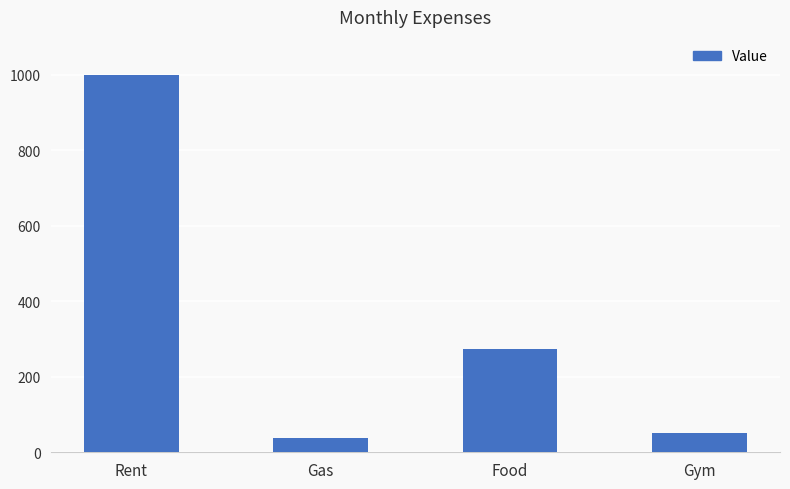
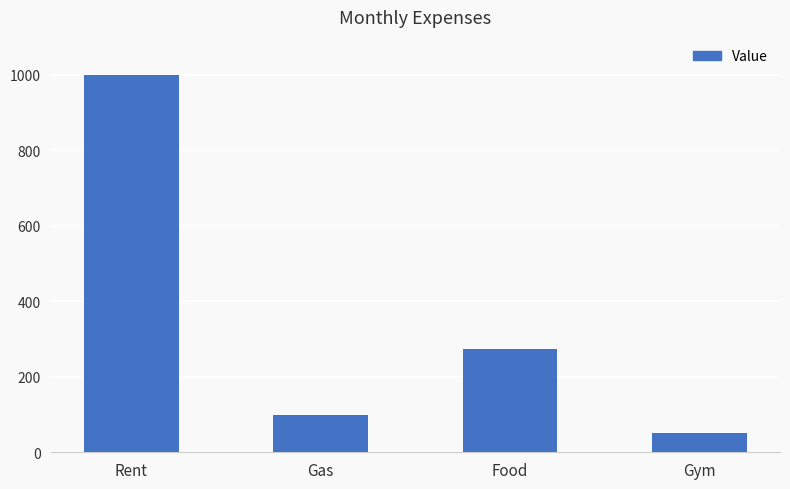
Gas: 40 -> 100
